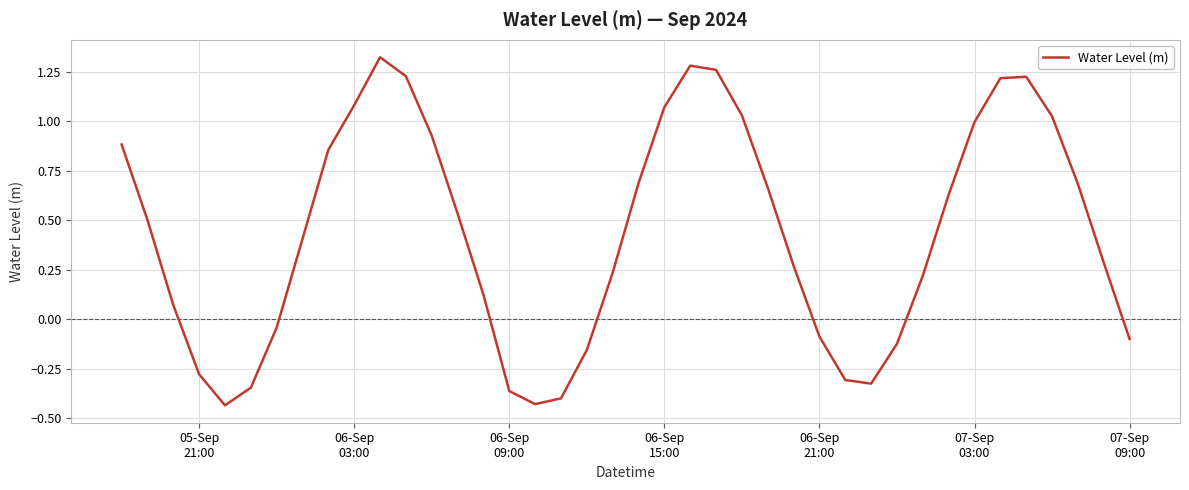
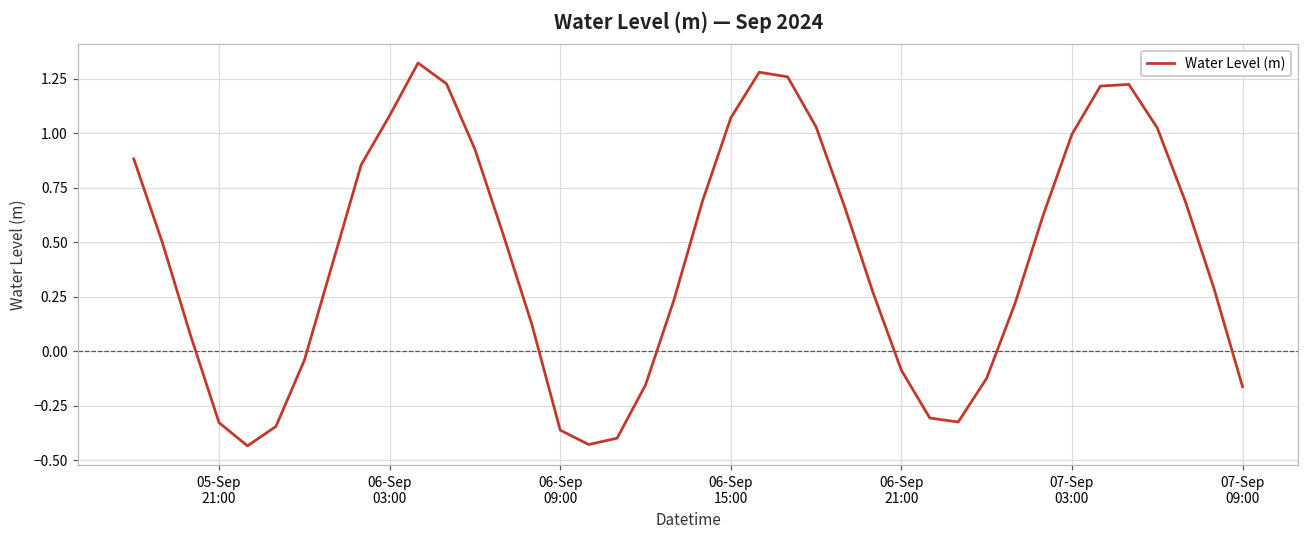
05-Sep 21:00: -0.28 -> -0.33
07-Sep 09:00: -0.10 -> -0.16
